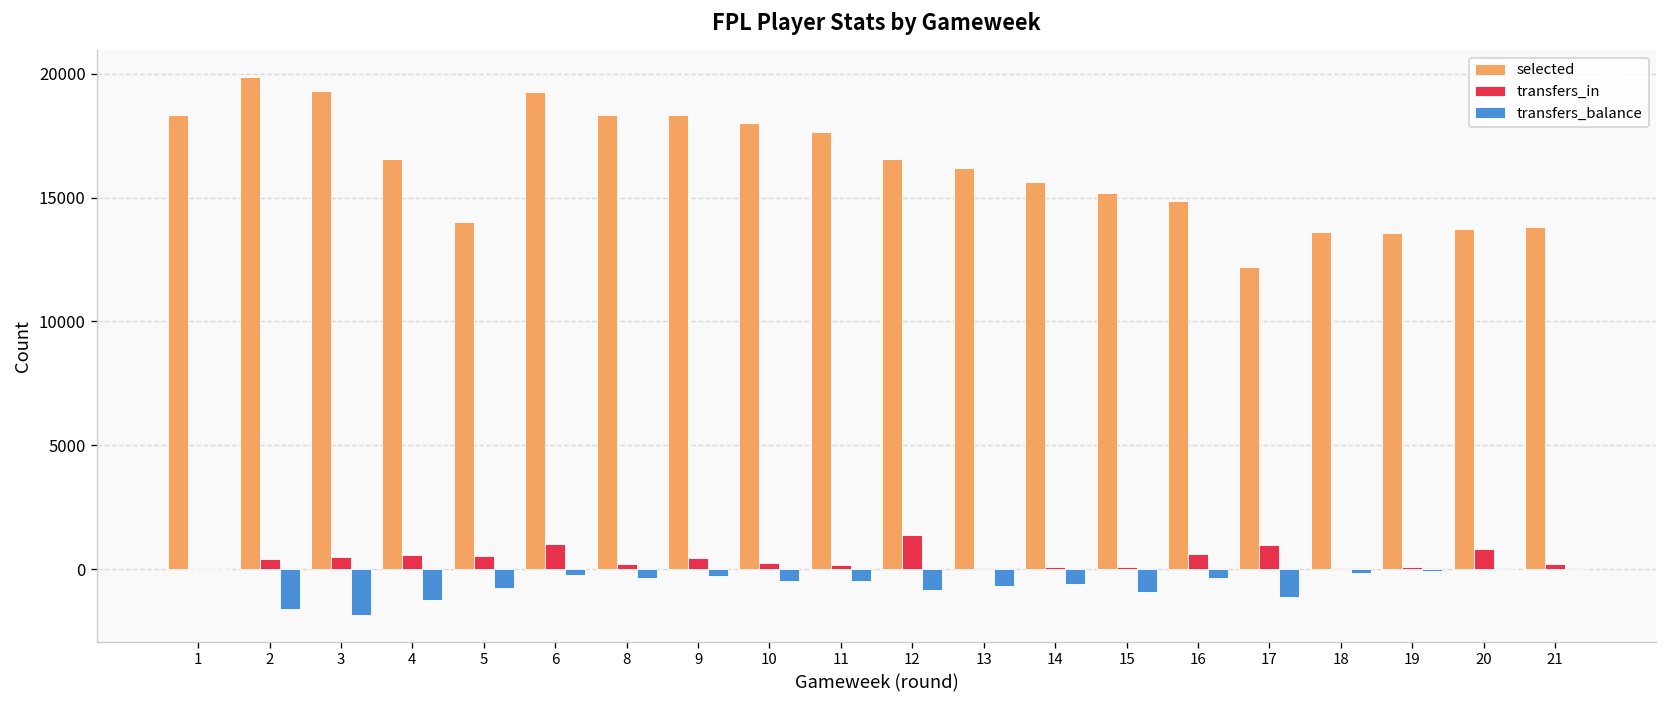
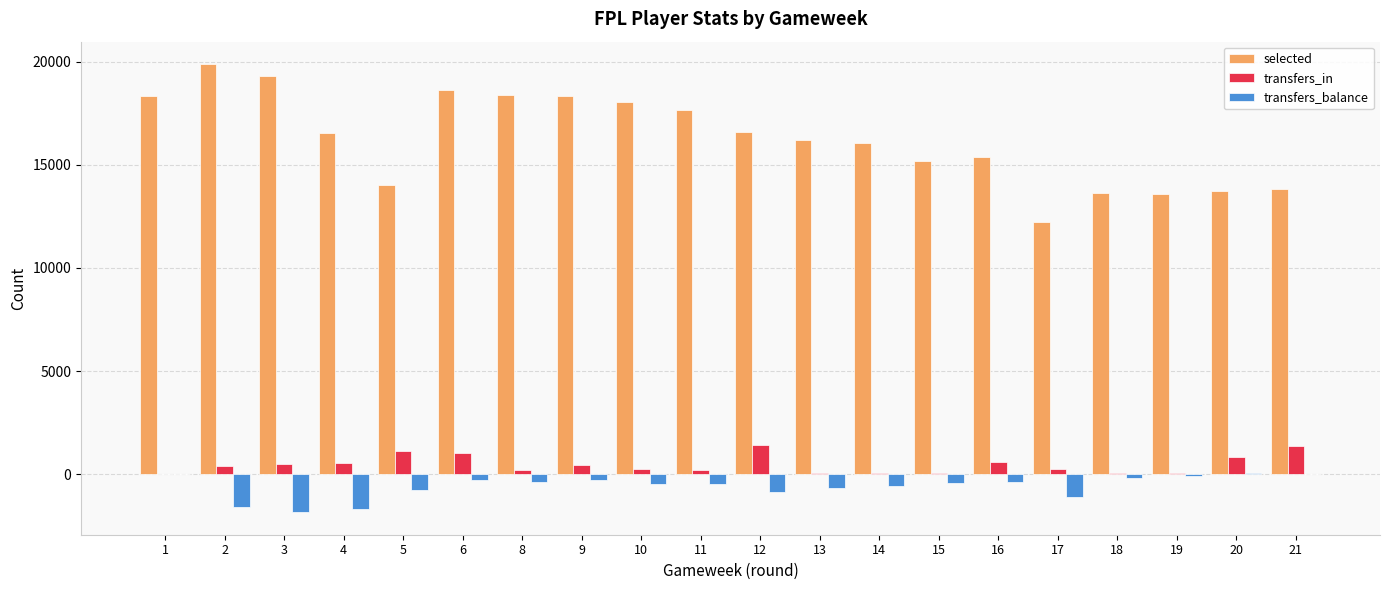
transfers_balance, 4: -1200 -> -1700
transfers_in, 5: 500 -> 1100
selected, 6: 19300 -> 18600
selected, 14: 15600 -> 16000
transfers_balance, 15: -900 -> -400
selected, 16: 14900 -> 15400
transfers_in, 17: 1000 -> 300
transfers_in, 21: 200 -> 1400
